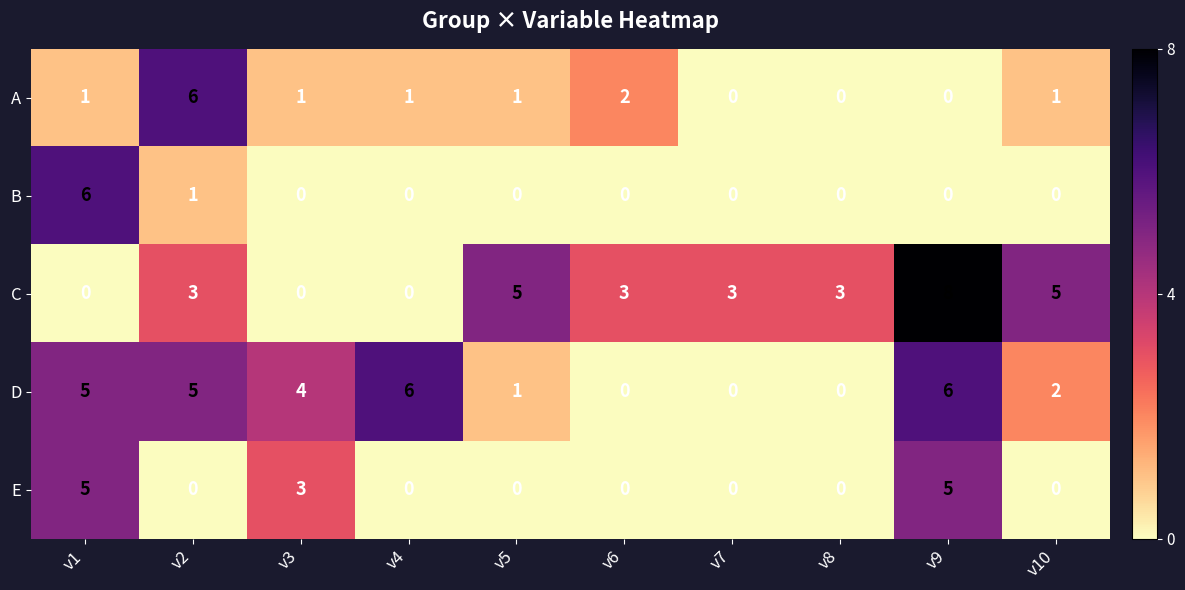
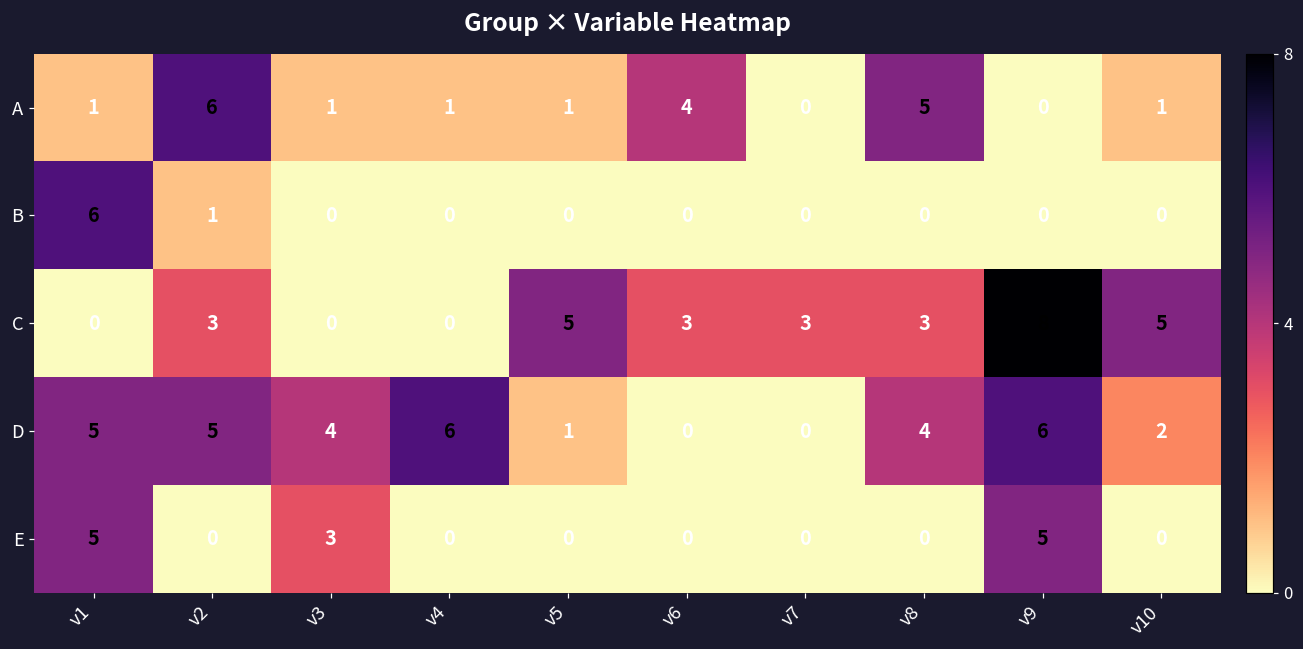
A, v6: 2 -> 4
A, v8: 0 -> 5
D, v8: 0 -> 4
